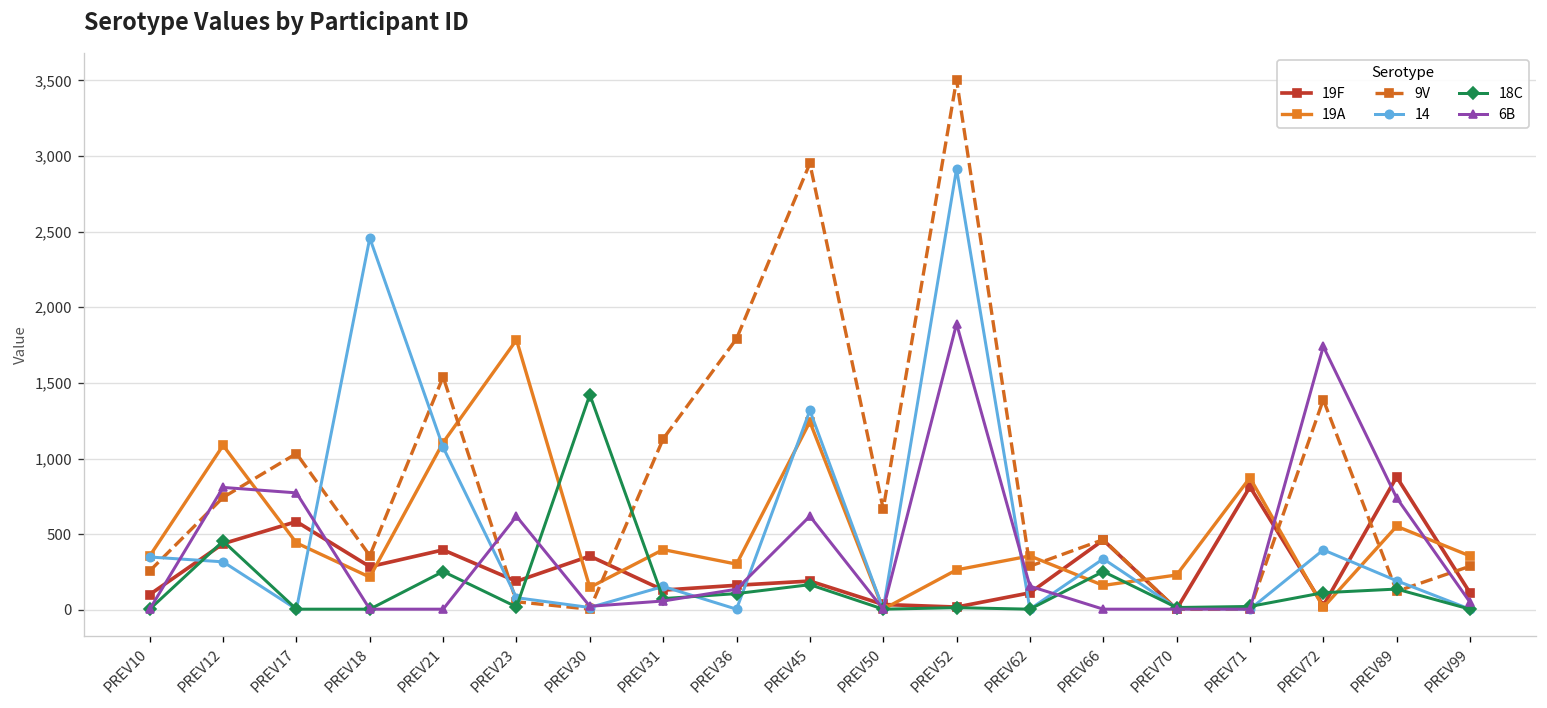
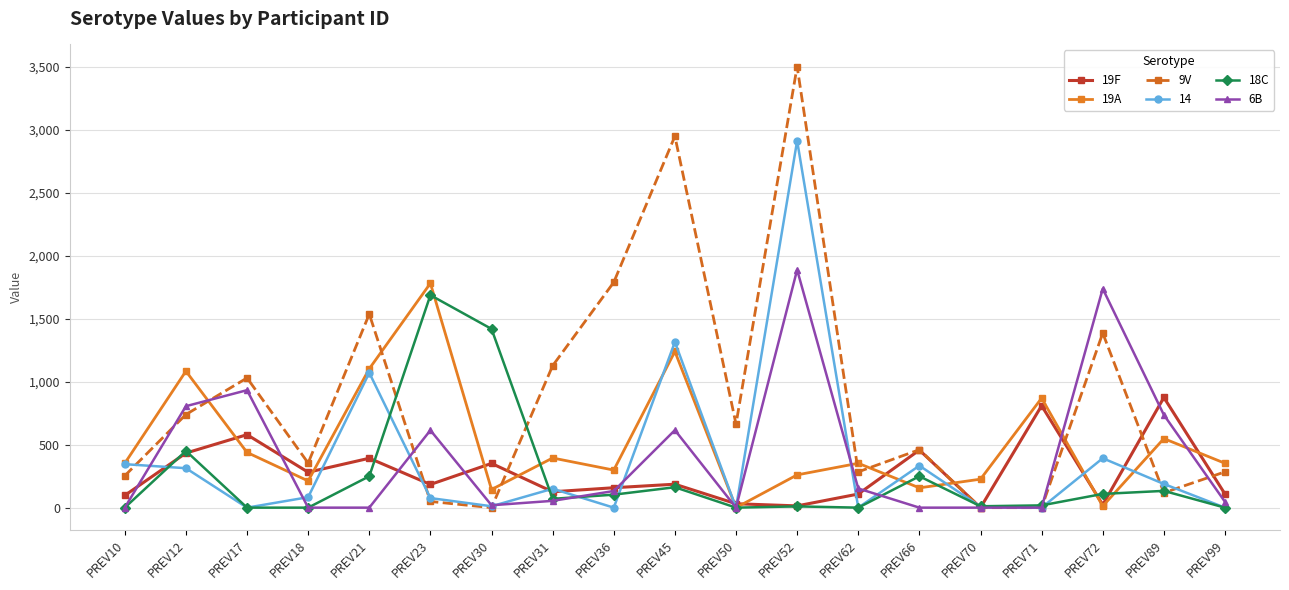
6B, PREV17: 770 -> 940
14, PREV18: 2,460 -> 90
18C, PREV23: 20 -> 1,690
